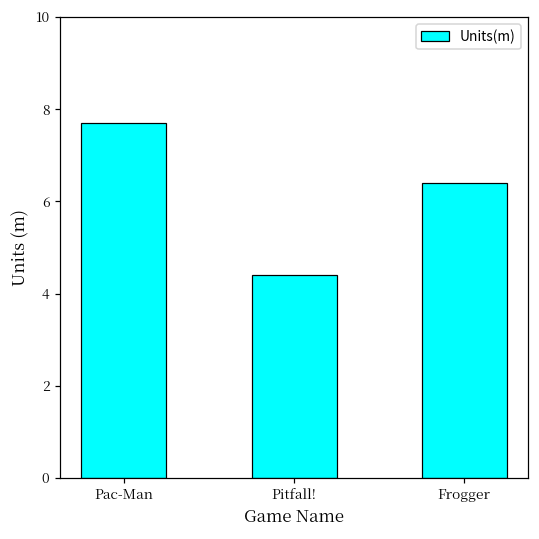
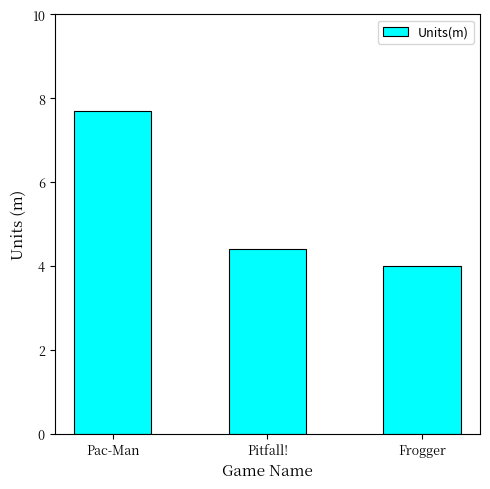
Frogger: 6.4 -> 4.0
